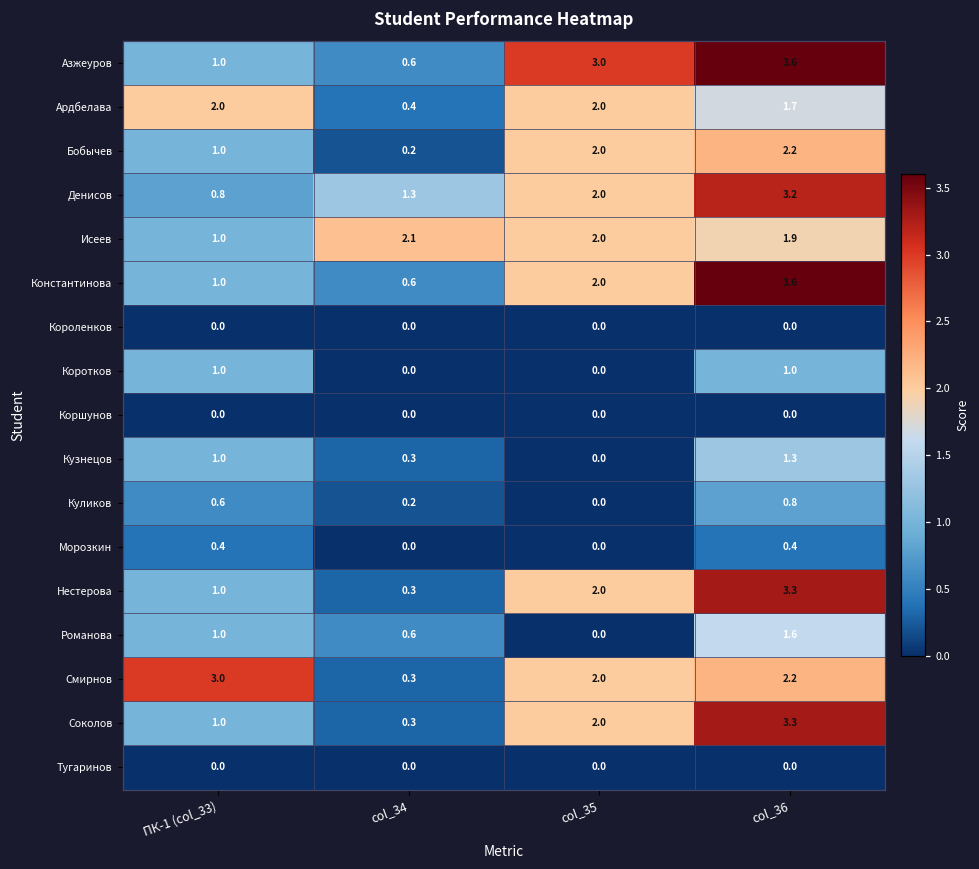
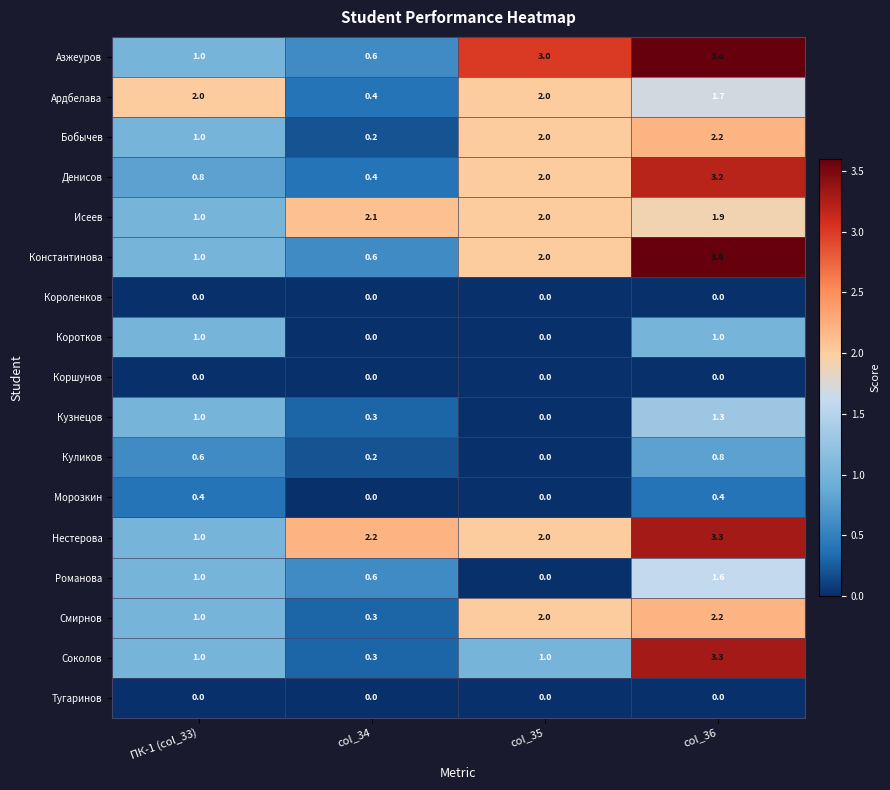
Денисов, col_34: 1.3 -> 0.4
Нестерова, col_34: 0.3 -> 2.2
Смирнов, ПК-1 (col_33): 3.0 -> 1.0
Соколов, col_35: 2.0 -> 1.0
